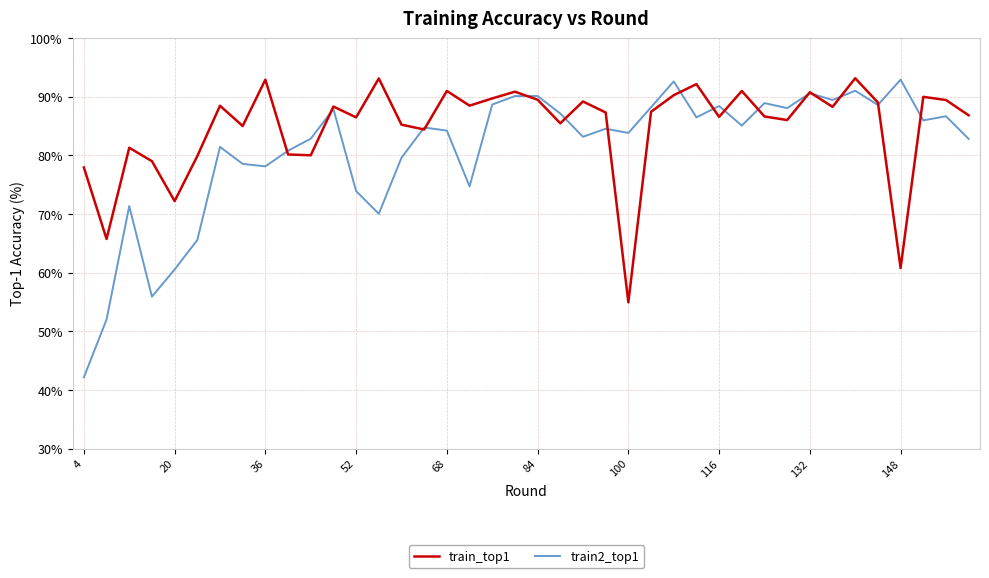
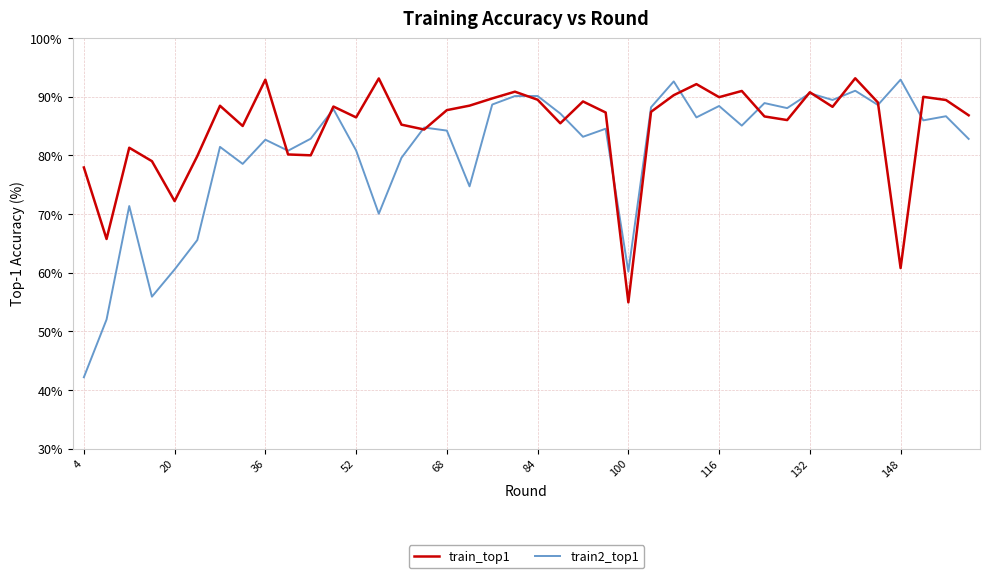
train2_top1, 36: 78% -> 83%
train2_top1, 52: 74% -> 81%
train_top1, 68: 91% -> 88%
train2_top1, 100: 84% -> 60%
train_top1, 116: 87% -> 90%
